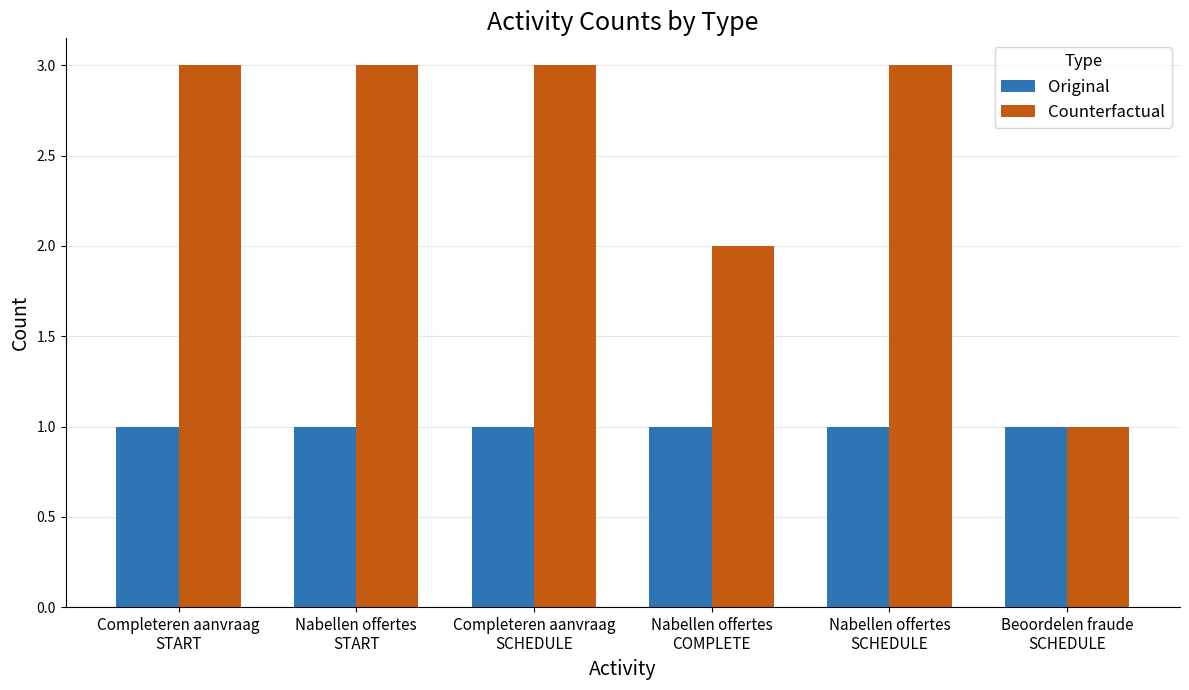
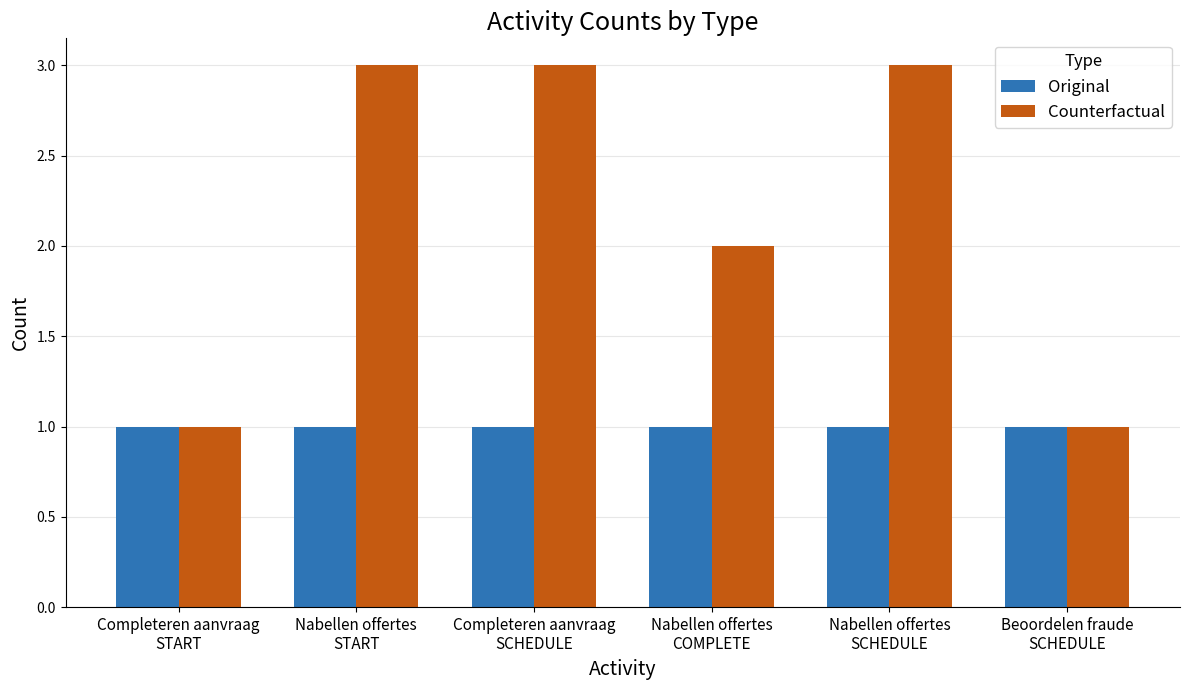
Counterfactual, Completeren aanvraag START: 3 -> 1
